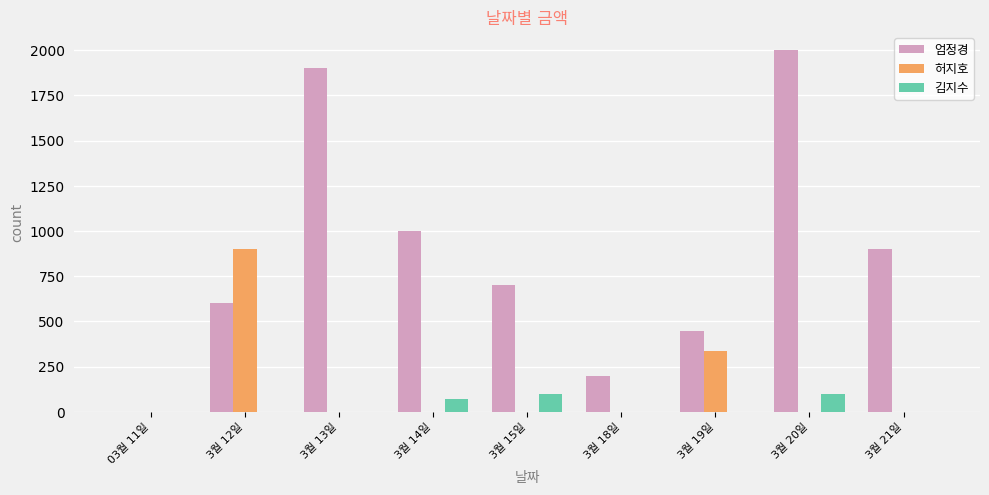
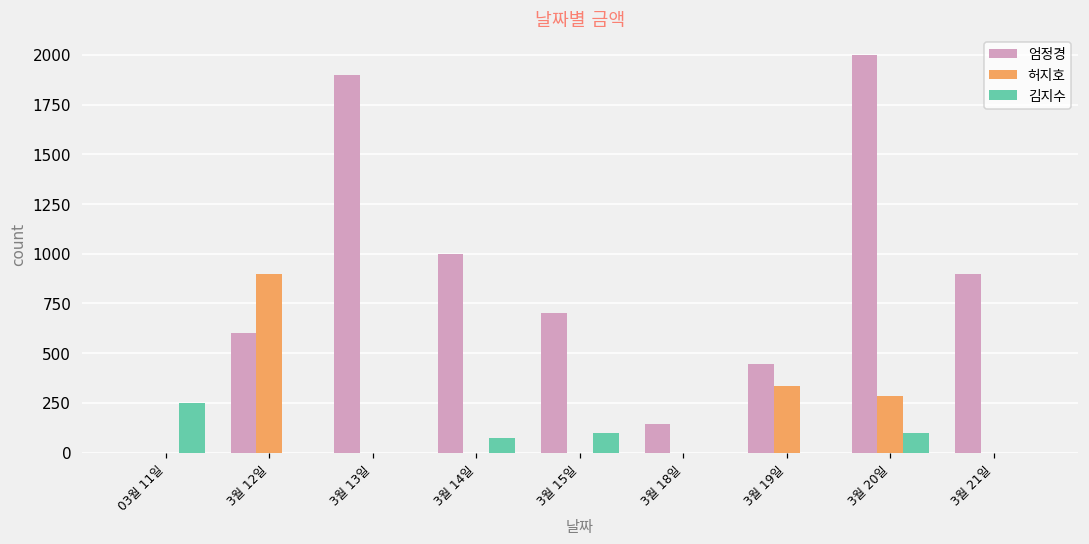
김지수, 03월 11일: 0 -> 250
엄정경, 3월 18일: 200 -> 150
허지호, 3월 20일: 0 -> 280
